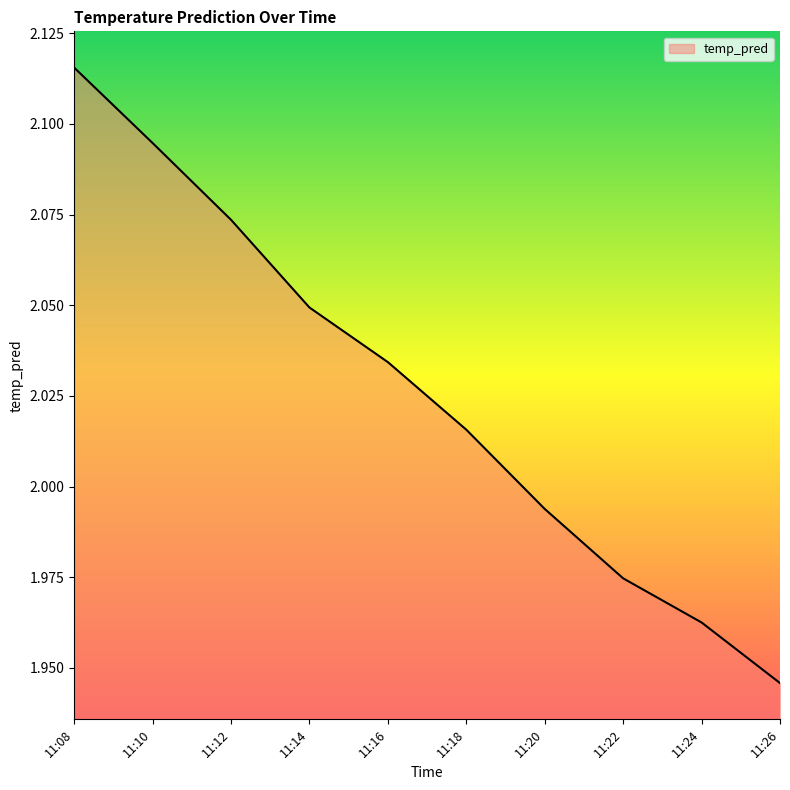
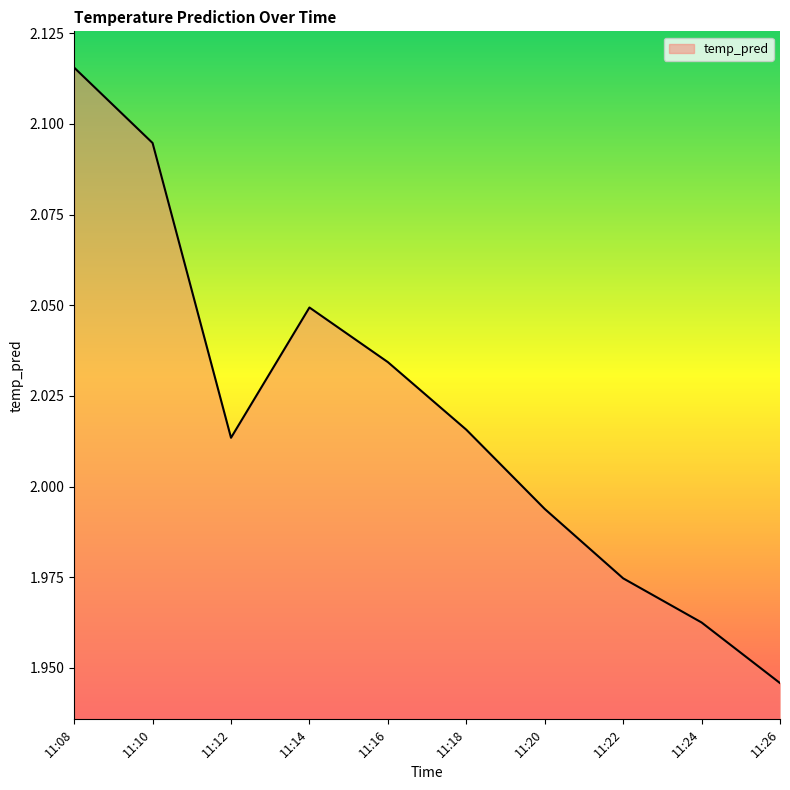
11:12: 2.074 -> 2.013
